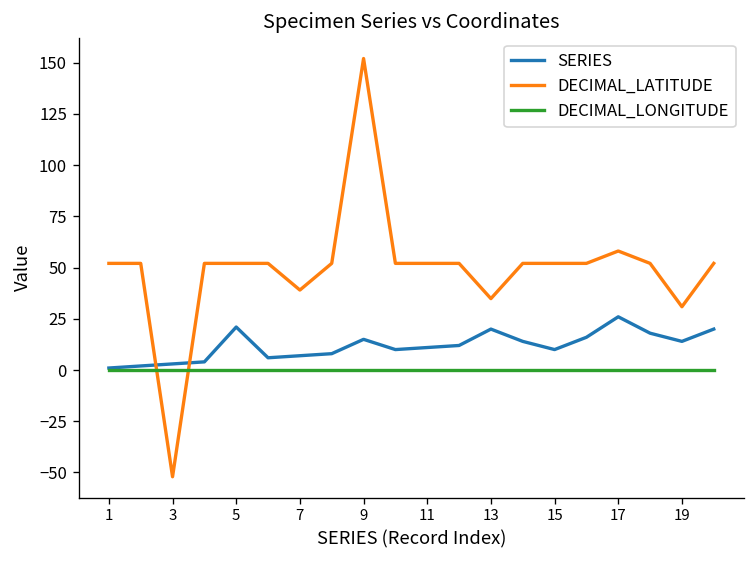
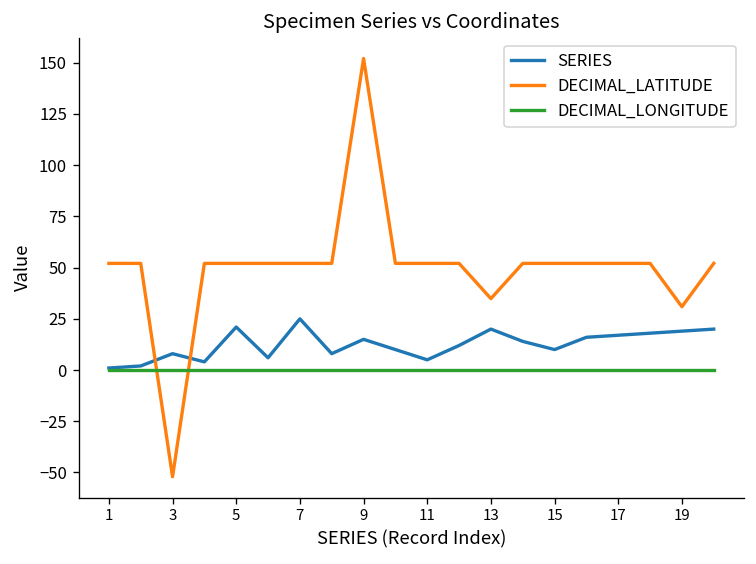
SERIES, 3: 3 -> 8
SERIES, 7: 7 -> 25
DECIMAL_LATITUDE, 7: 39 -> 52
SERIES, 11: 11 -> 5
SERIES, 17: 26 -> 17
DECIMAL_LATITUDE, 17: 58 -> 52
SERIES, 19: 14 -> 19
